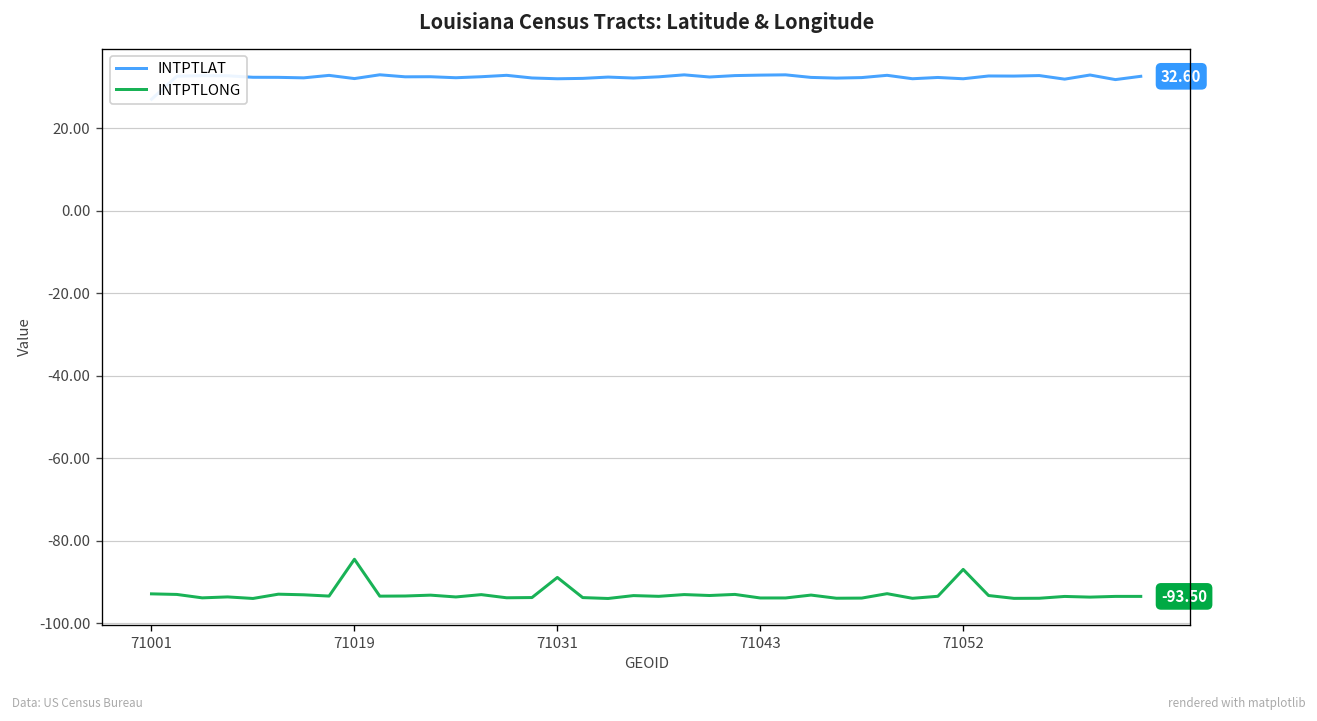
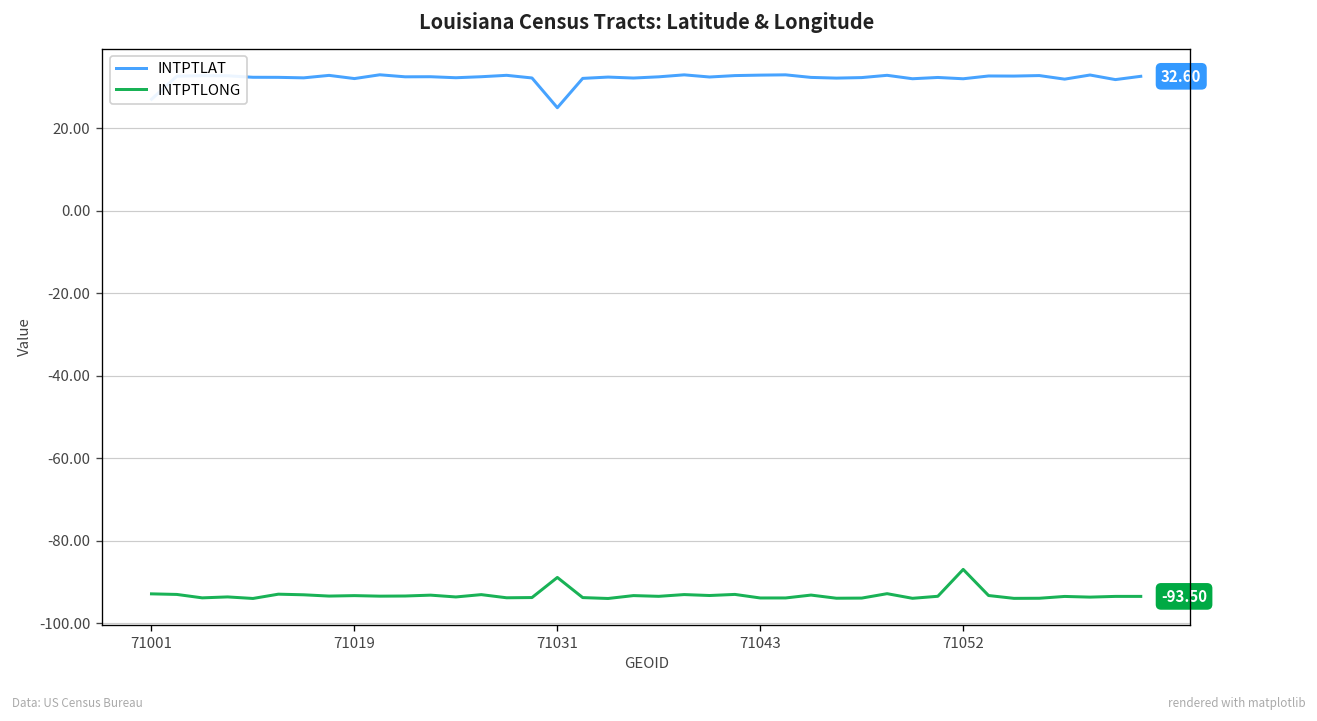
INTPTLONG, 71019: -85 -> -93
INTPTLAT, 71031: 32 -> 25
